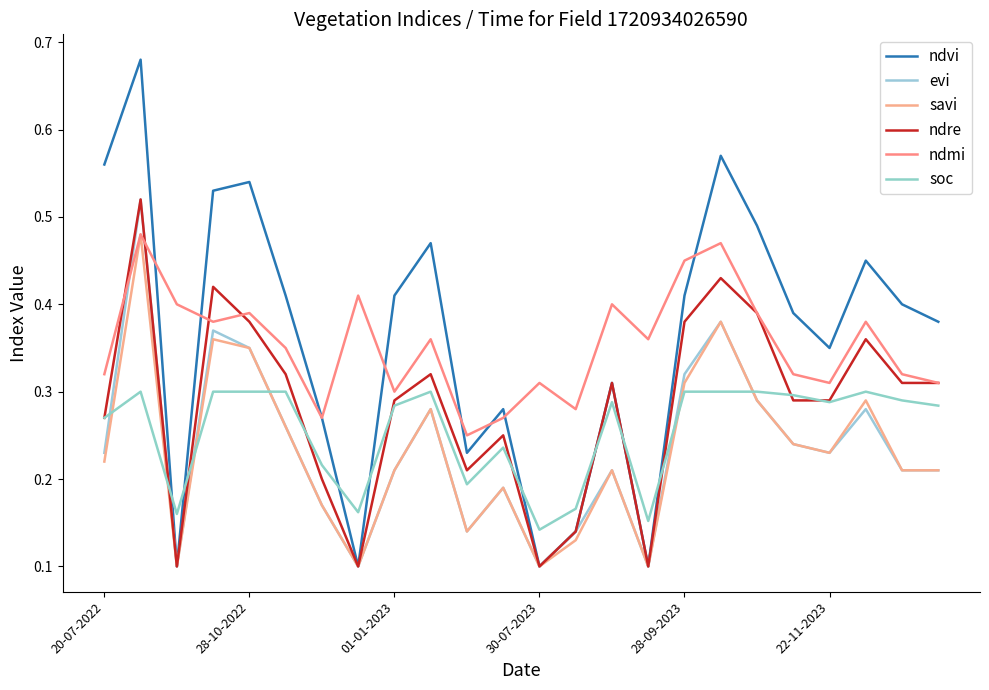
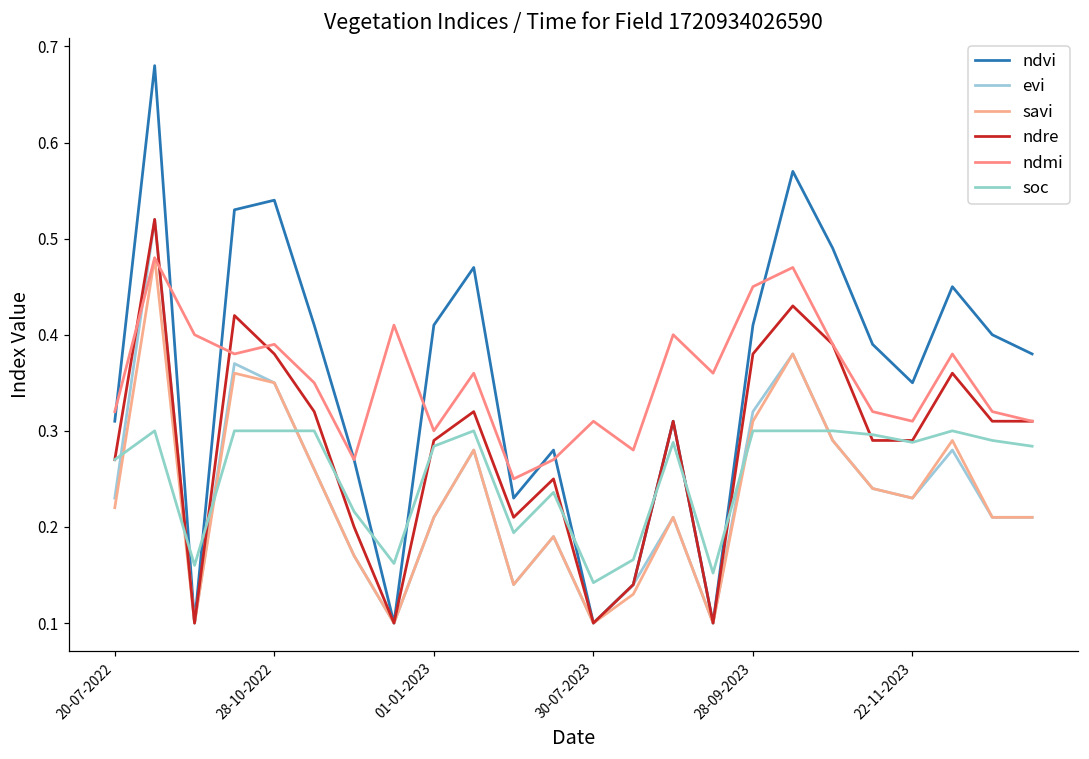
ndvi, 20-07-2022: 0.56 -> 0.31
